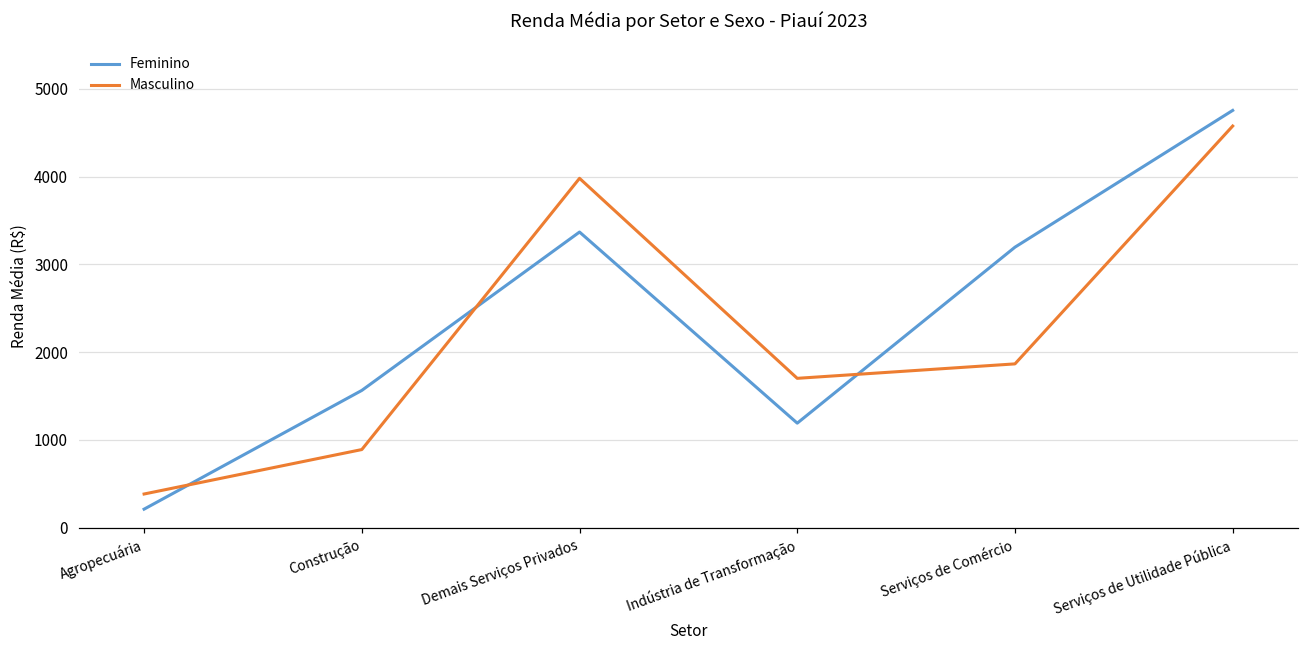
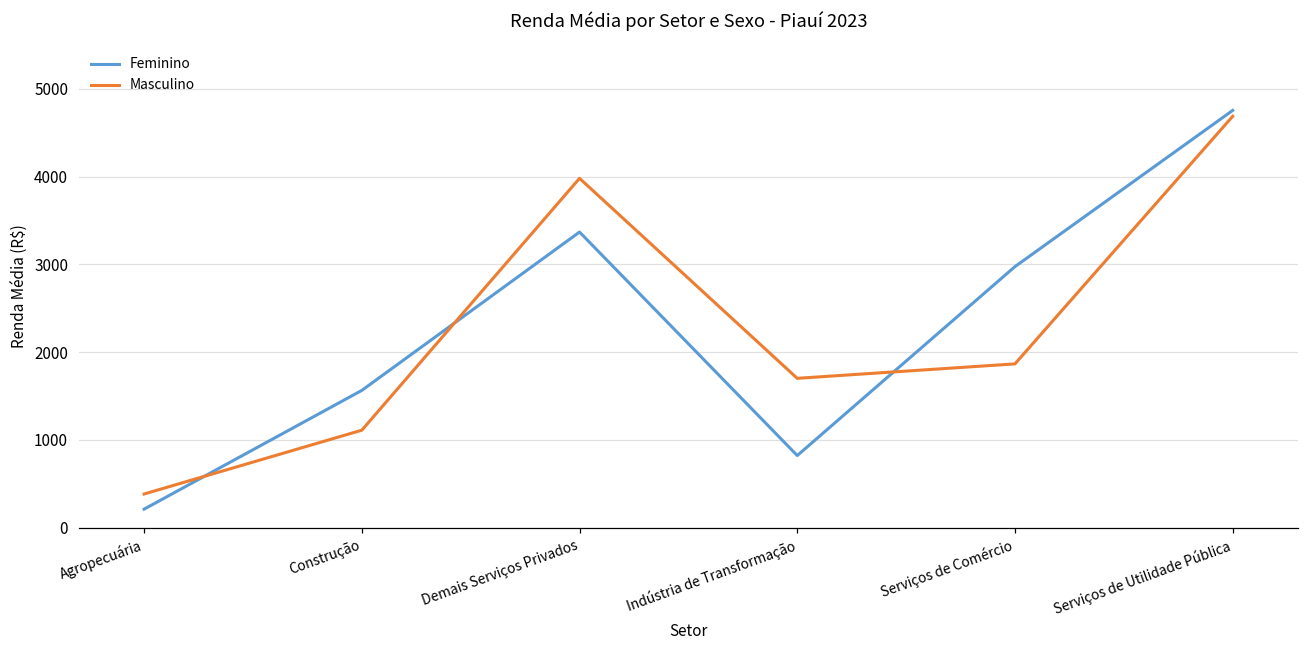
Masculino, Construção: 900 -> 1100
Feminino, Indústria de Transformação: 1200 -> 800
Feminino, Serviços de Comércio: 3200 -> 3000
Masculino, Serviços de Utilidade Pública: 4600 -> 4700
